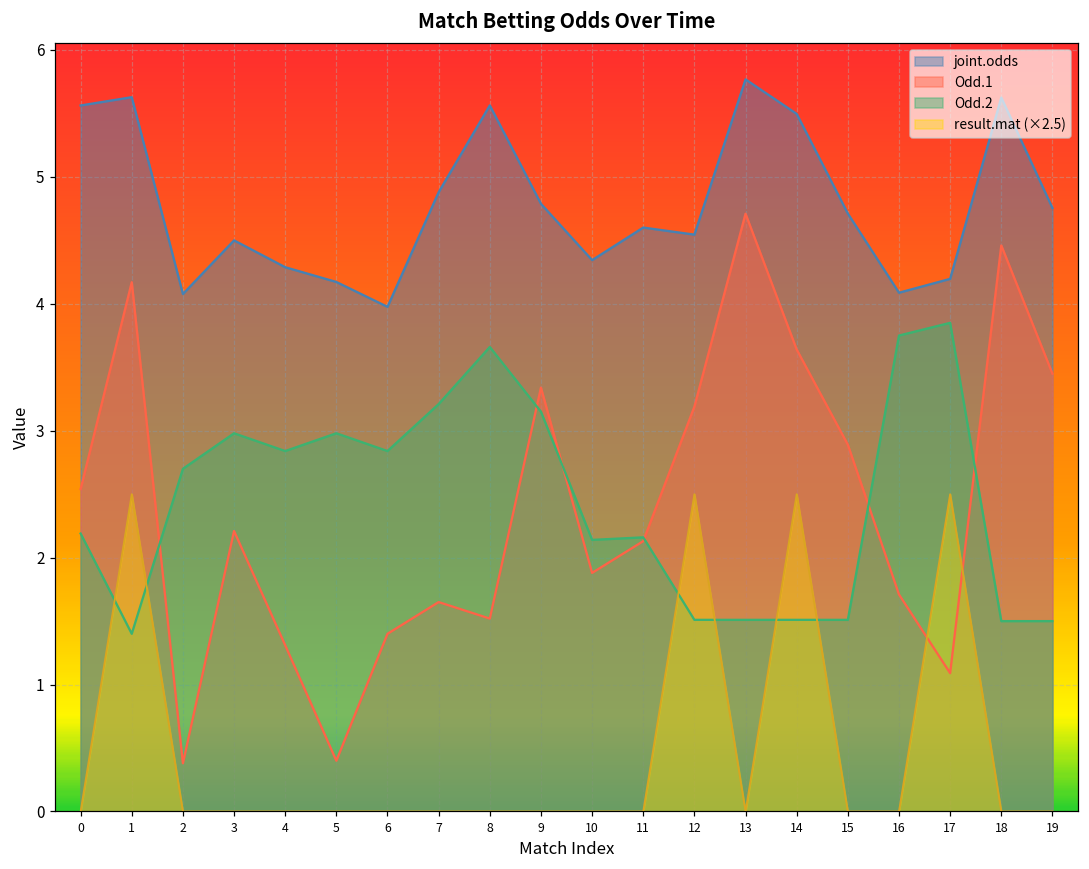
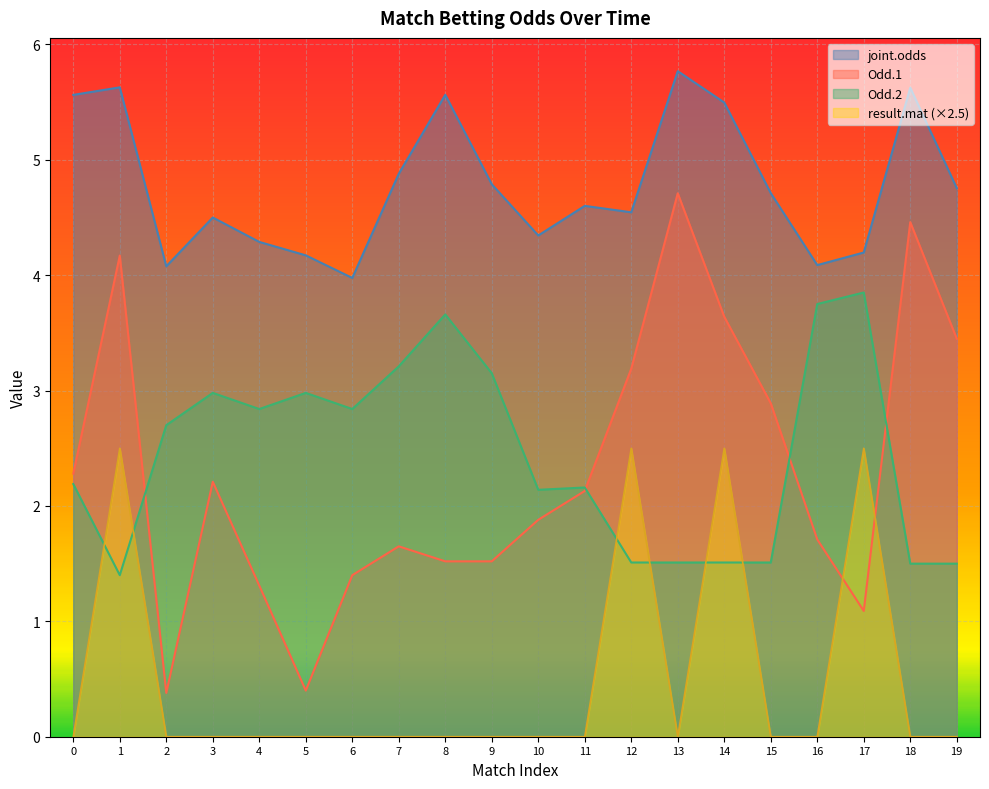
Odd.1, 0: 2.54 -> 2.28
Odd.1, 9: 3.34 -> 1.52
